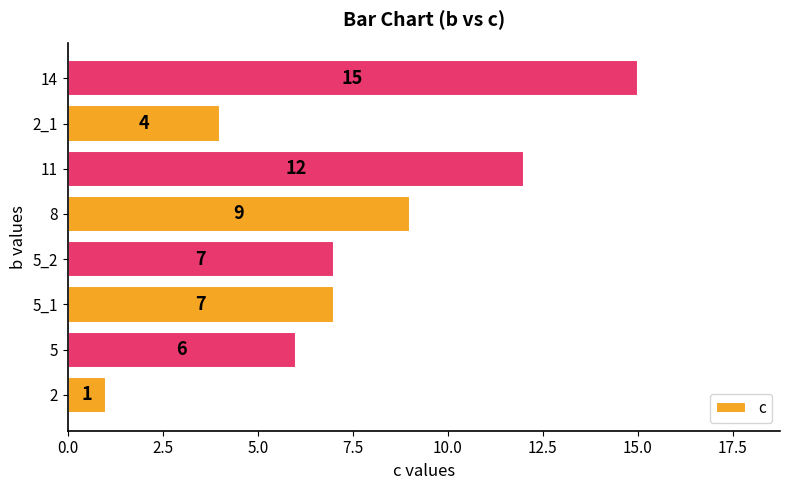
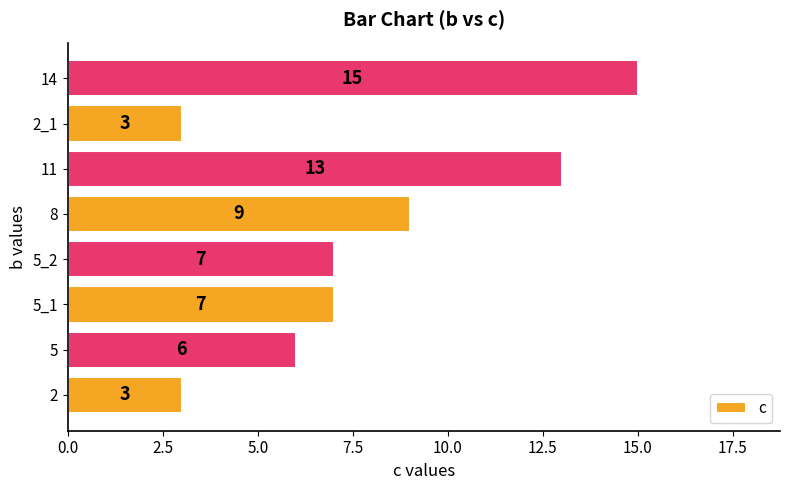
2_1: 4 -> 3
11: 12 -> 13
2: 1 -> 3
